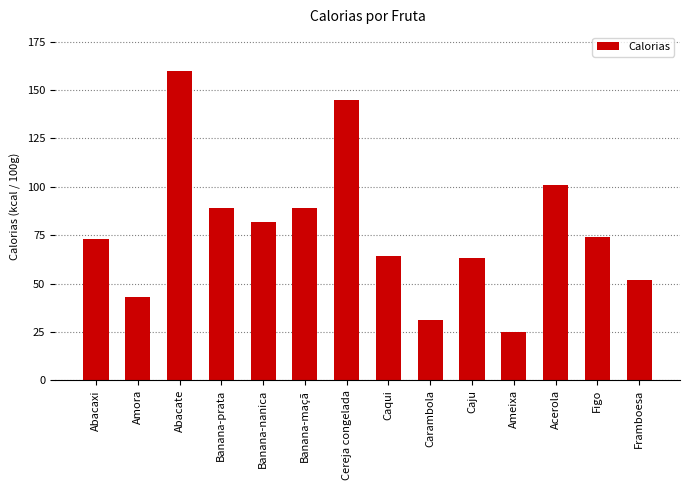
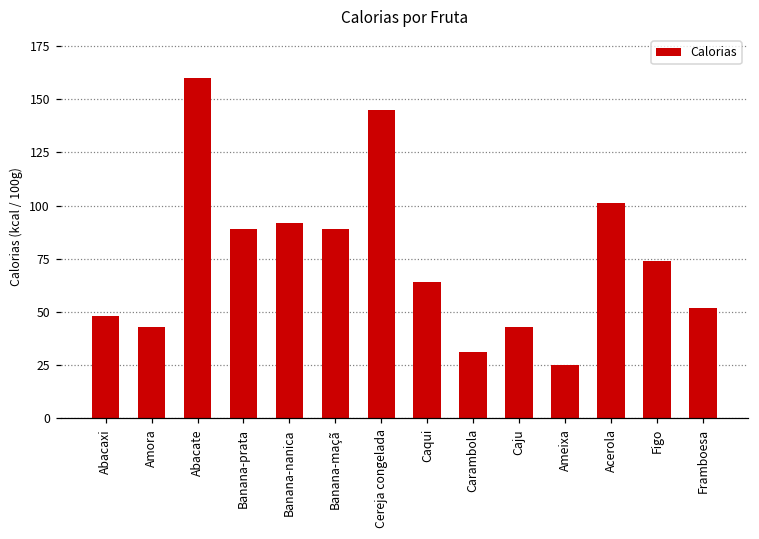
Abacaxi: 73 -> 48
Banana-nanica: 82 -> 92
Caju: 63 -> 43
